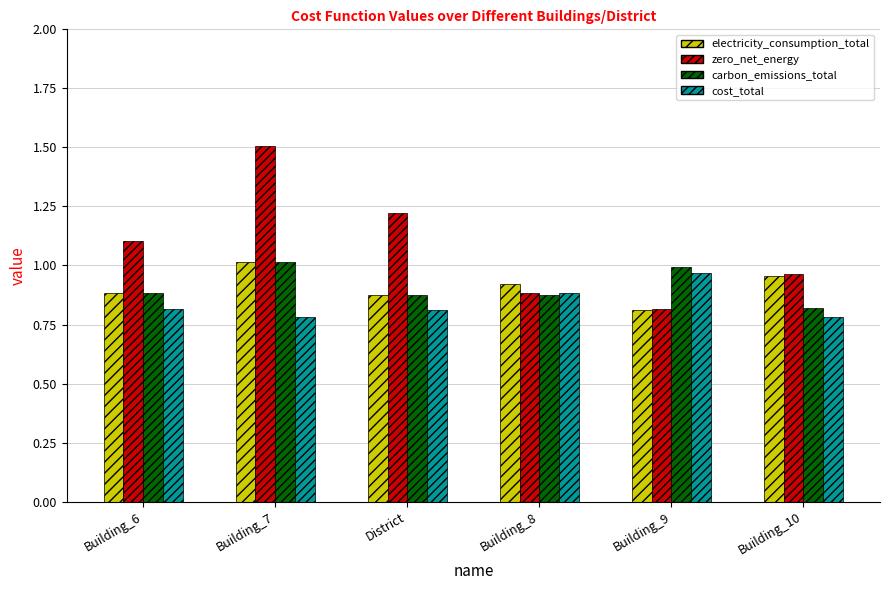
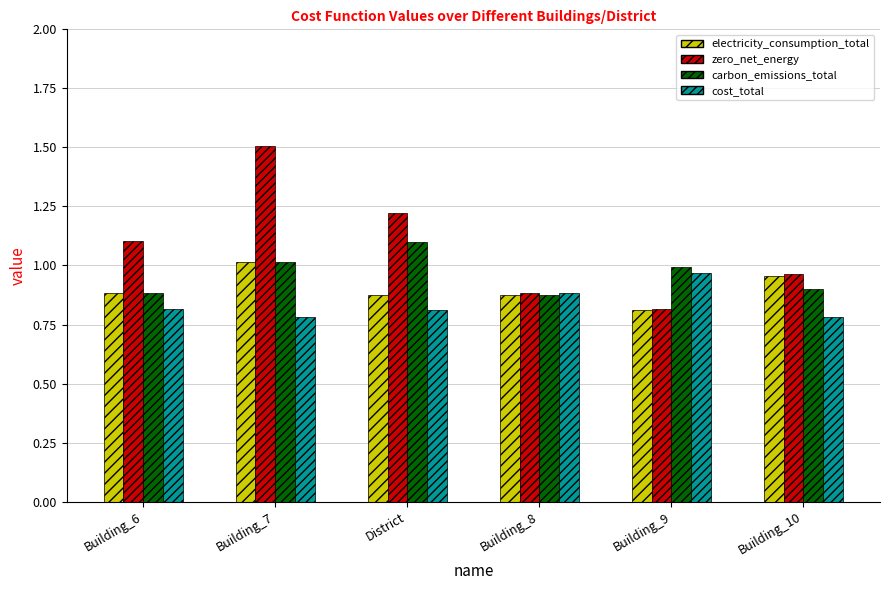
carbon_emissions_total, District: 0.88 -> 1.10
electricity_consumption_total, Building_8: 0.92 -> 0.88
carbon_emissions_total, Building_10: 0.82 -> 0.90
